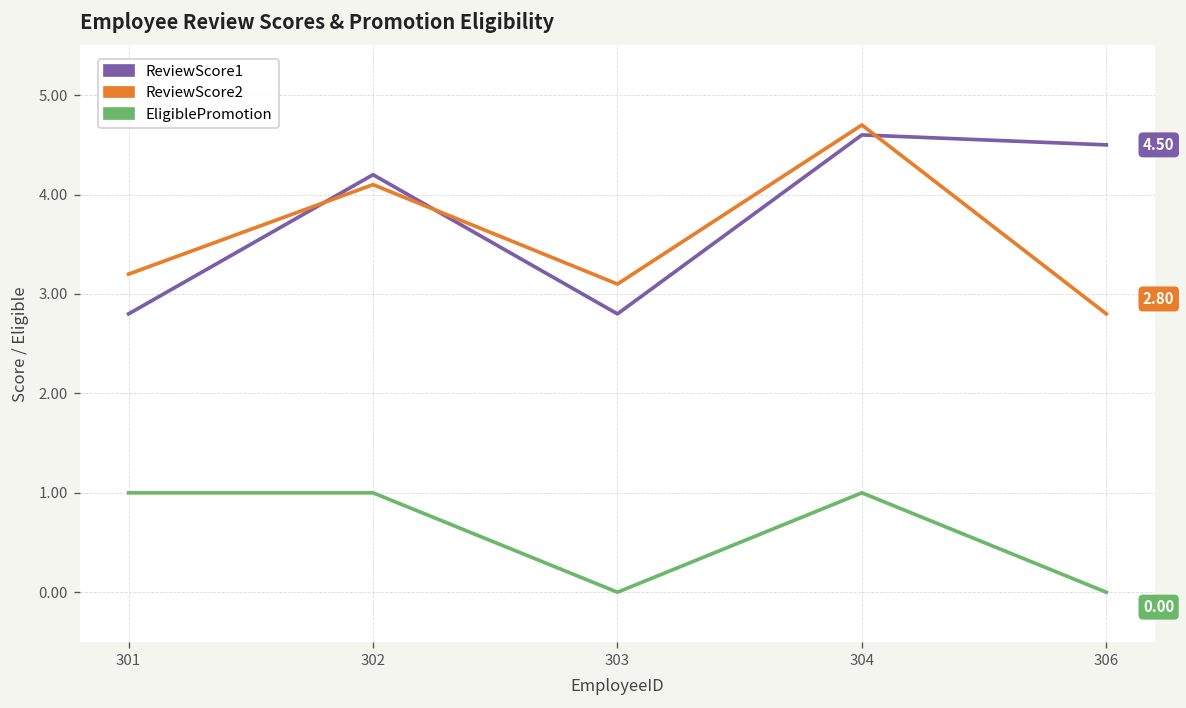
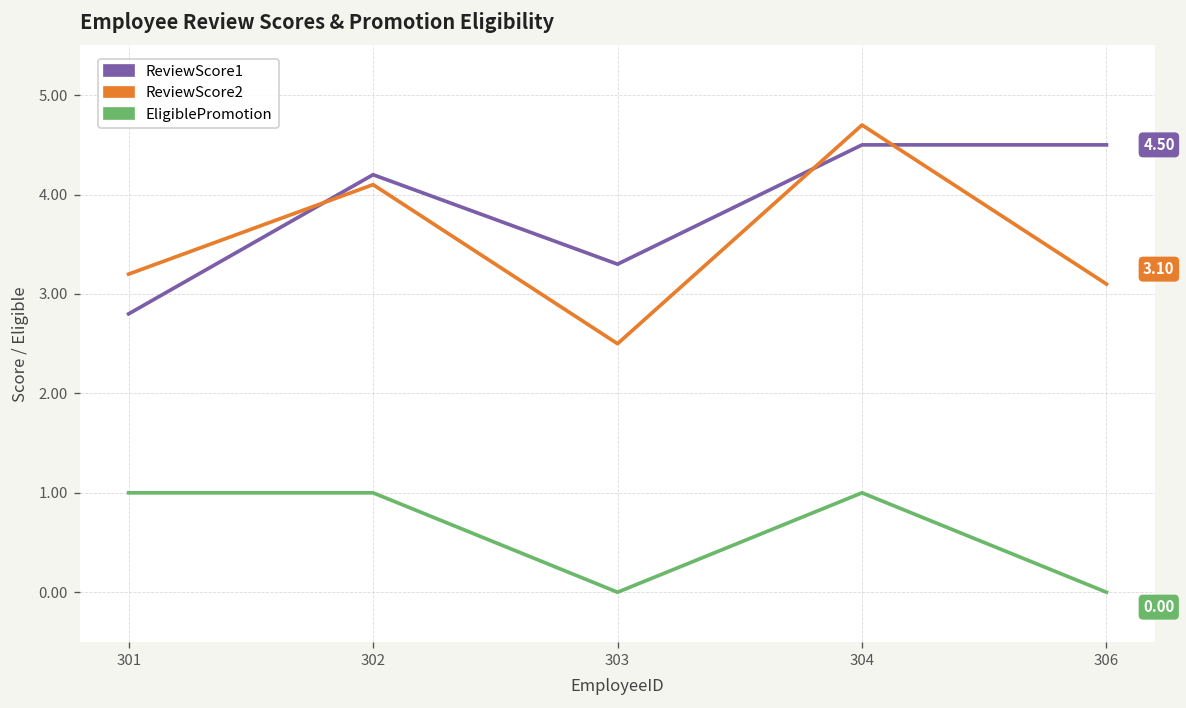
ReviewScore1, 303: 2.8 -> 3.3
ReviewScore2, 303: 3.1 -> 2.5
ReviewScore1, 304: 4.6 -> 4.5
ReviewScore2, 306: 2.80 -> 3.10
